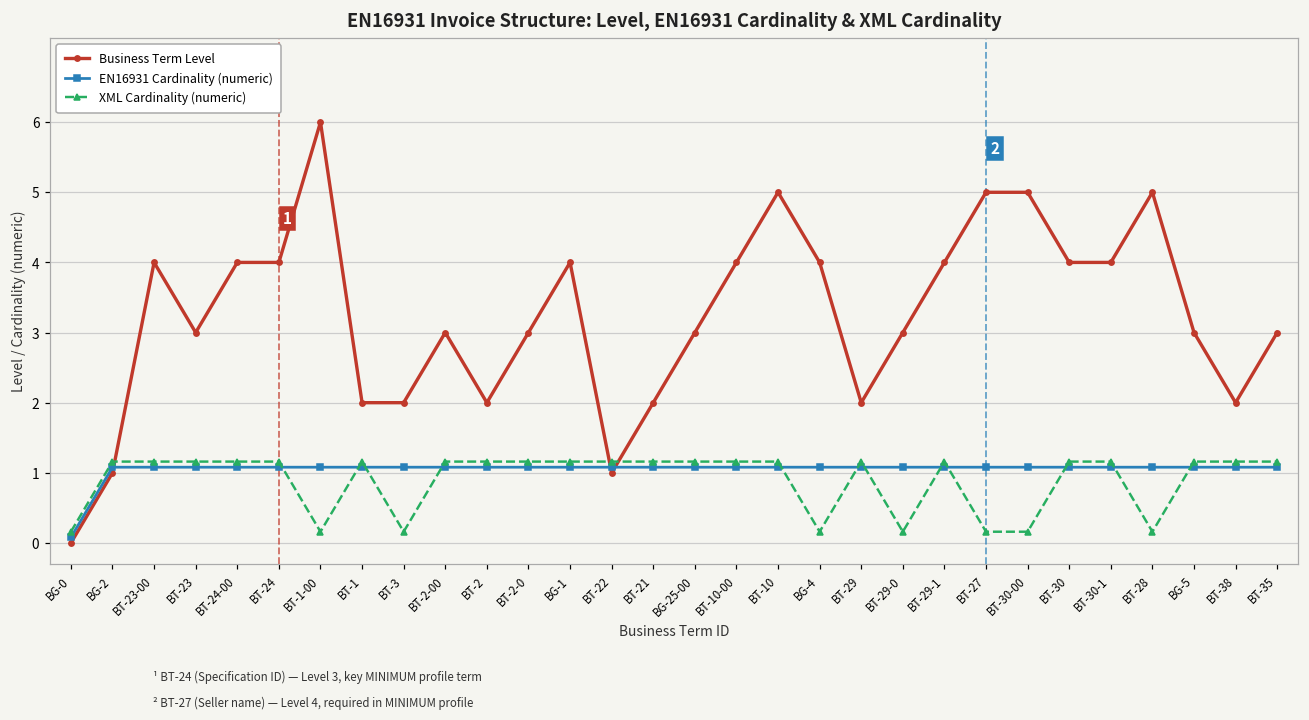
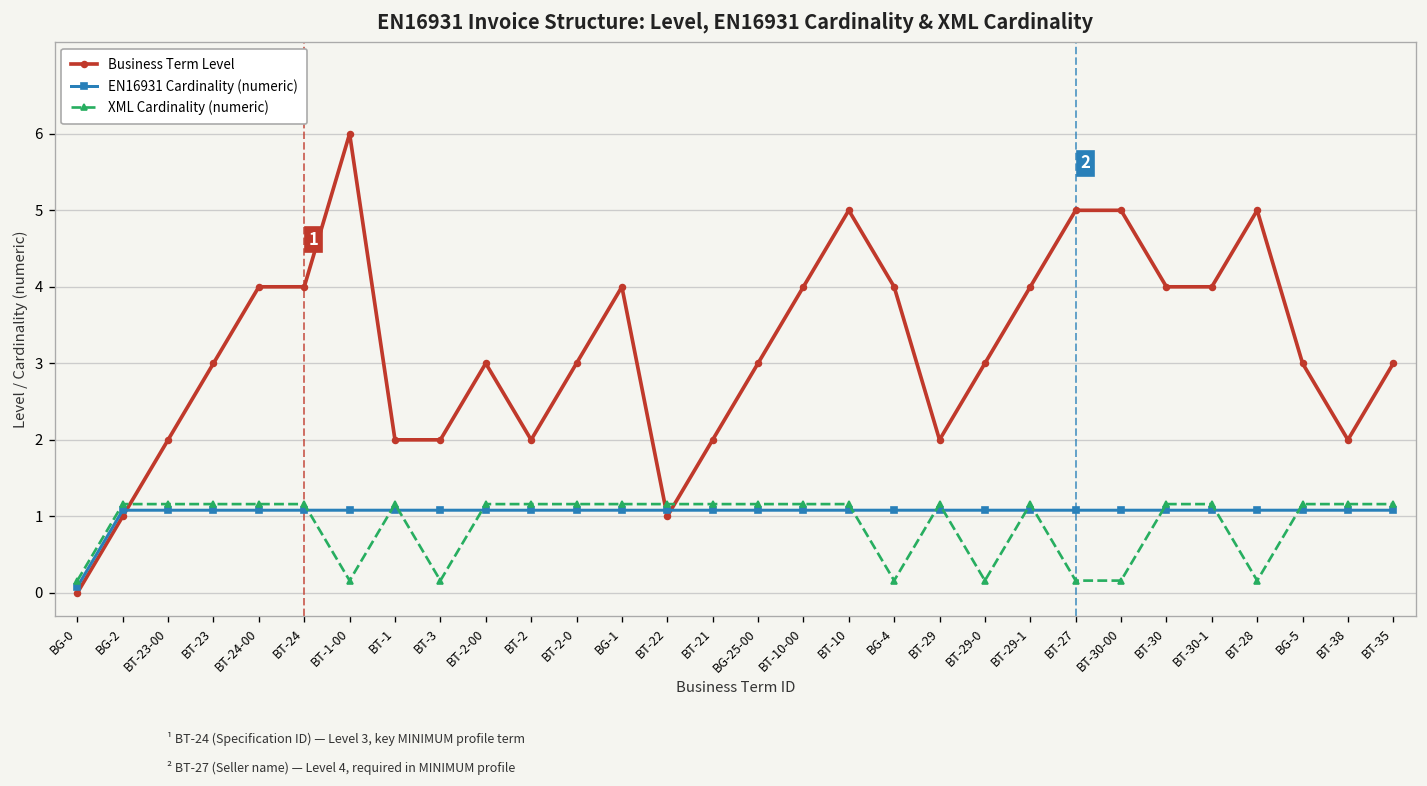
Business Term Level, BT-23-00: 4 -> 2
